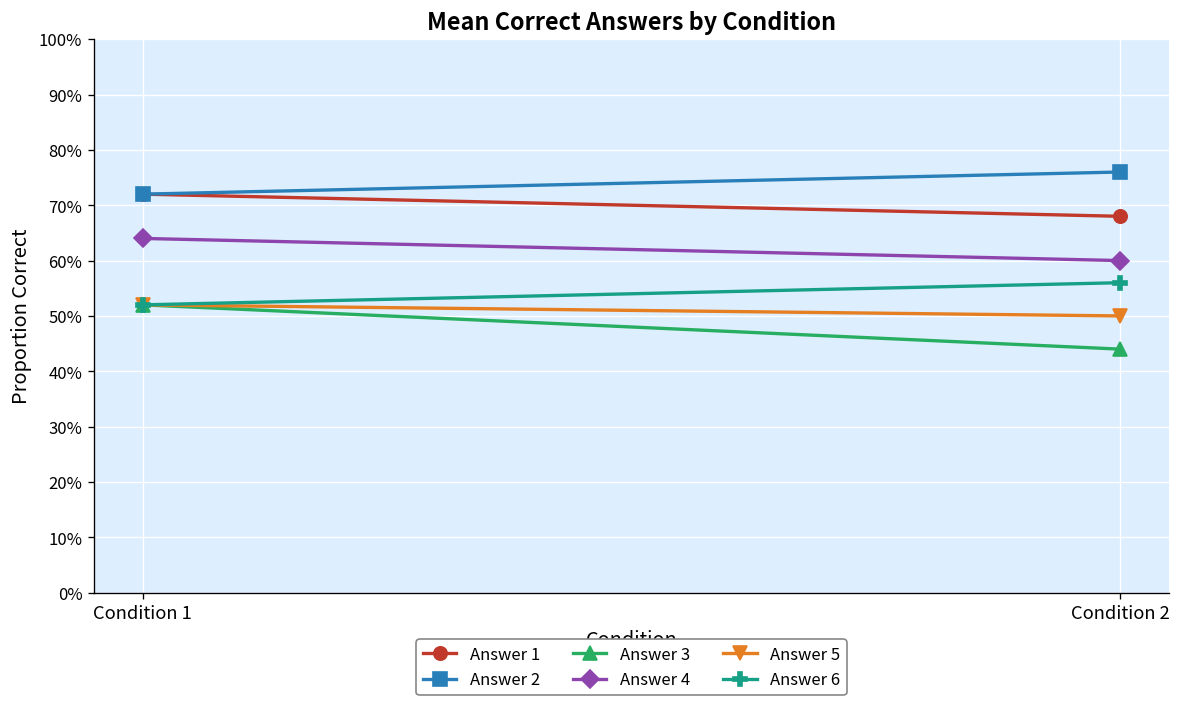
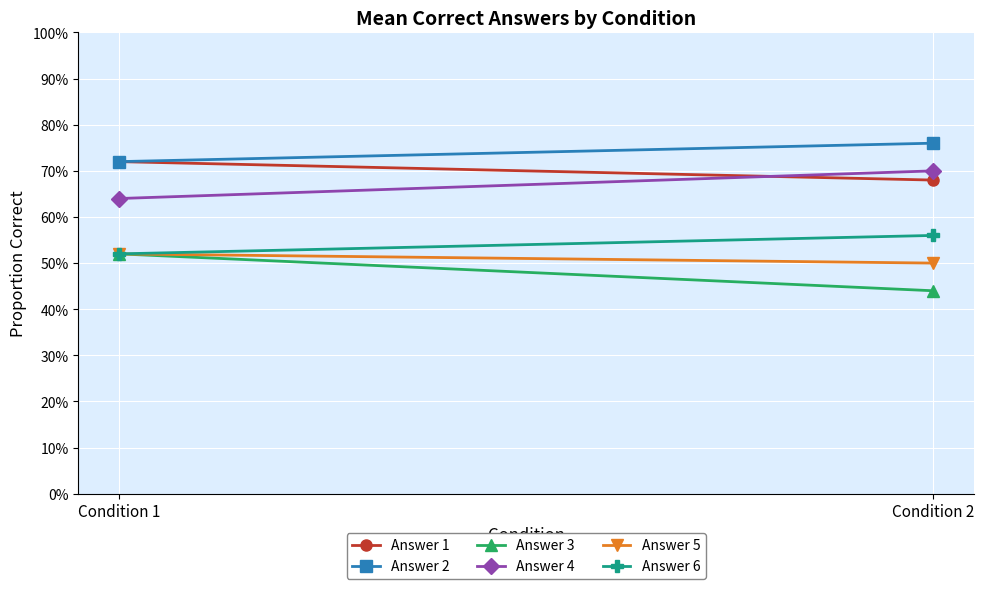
Answer 4, Condition 2: 60% -> 70%
